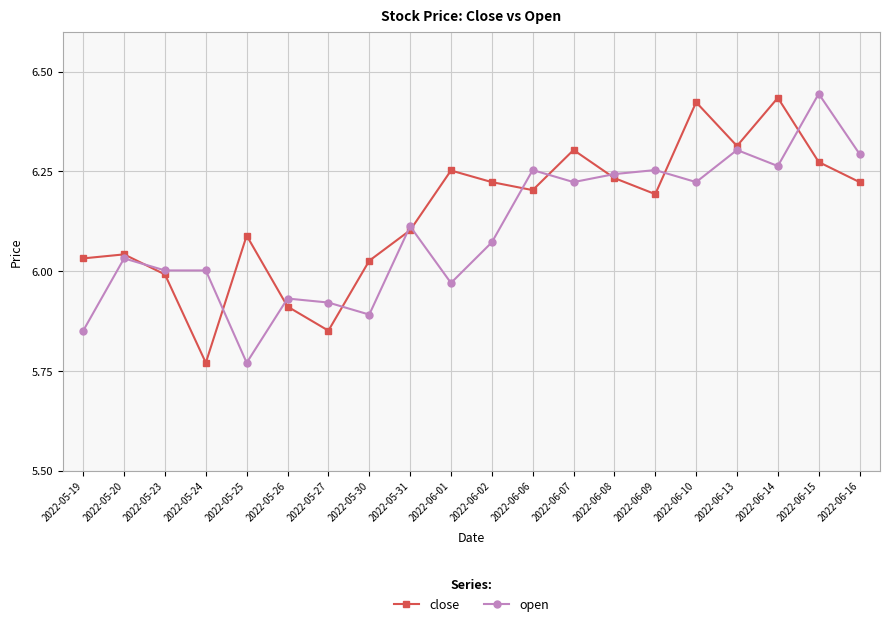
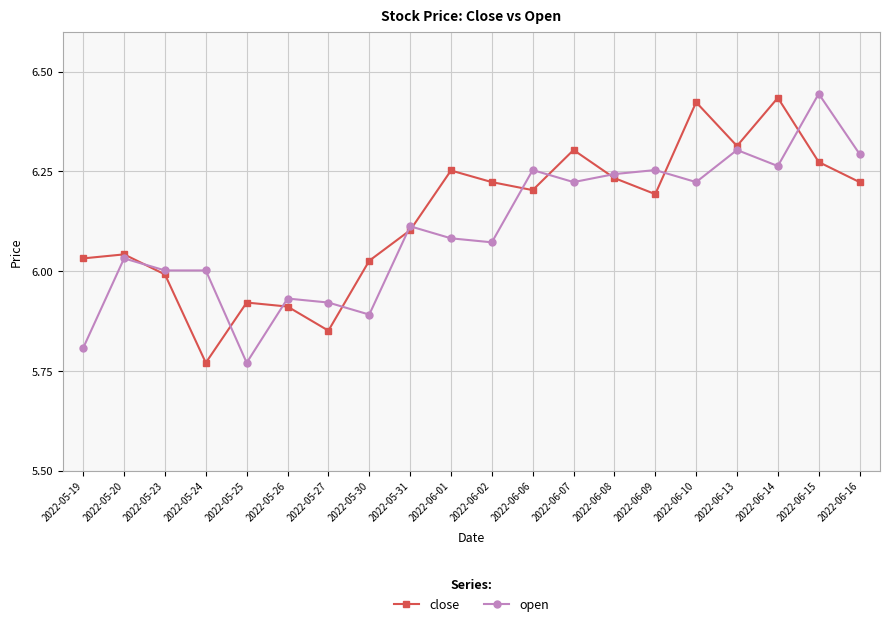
open, 2022-05-19: 5.85 -> 5.81
close, 2022-05-25: 6.09 -> 5.92
open, 2022-06-01: 5.97 -> 6.08
